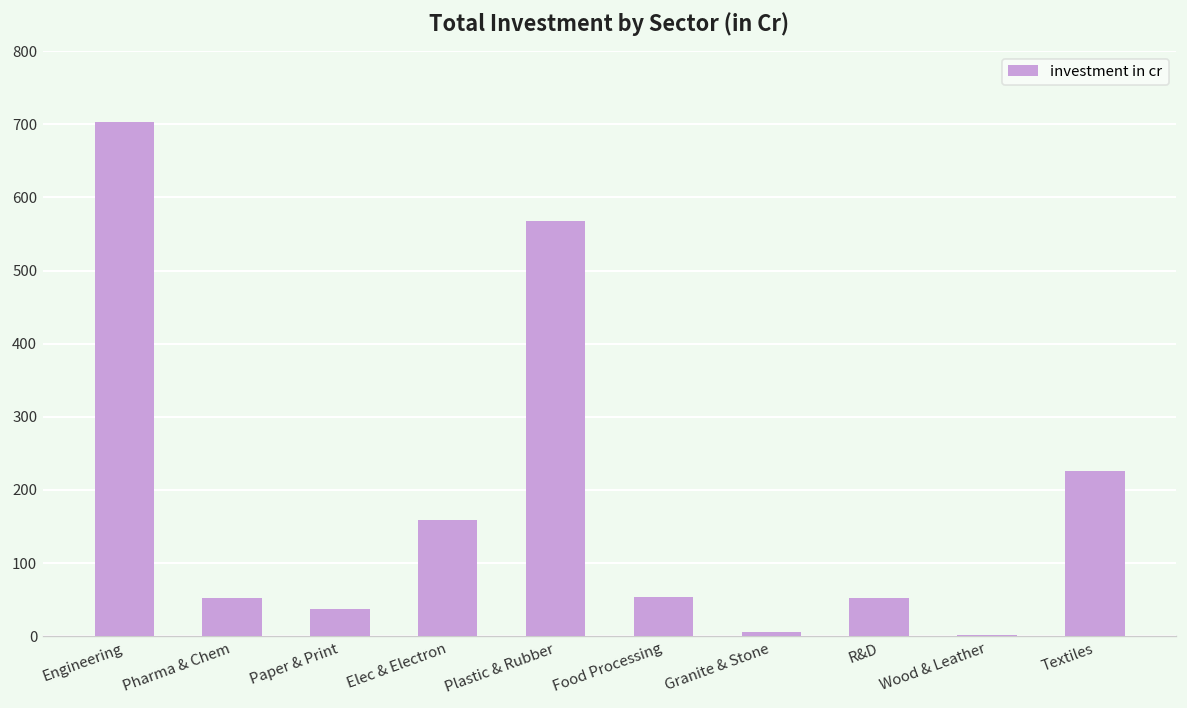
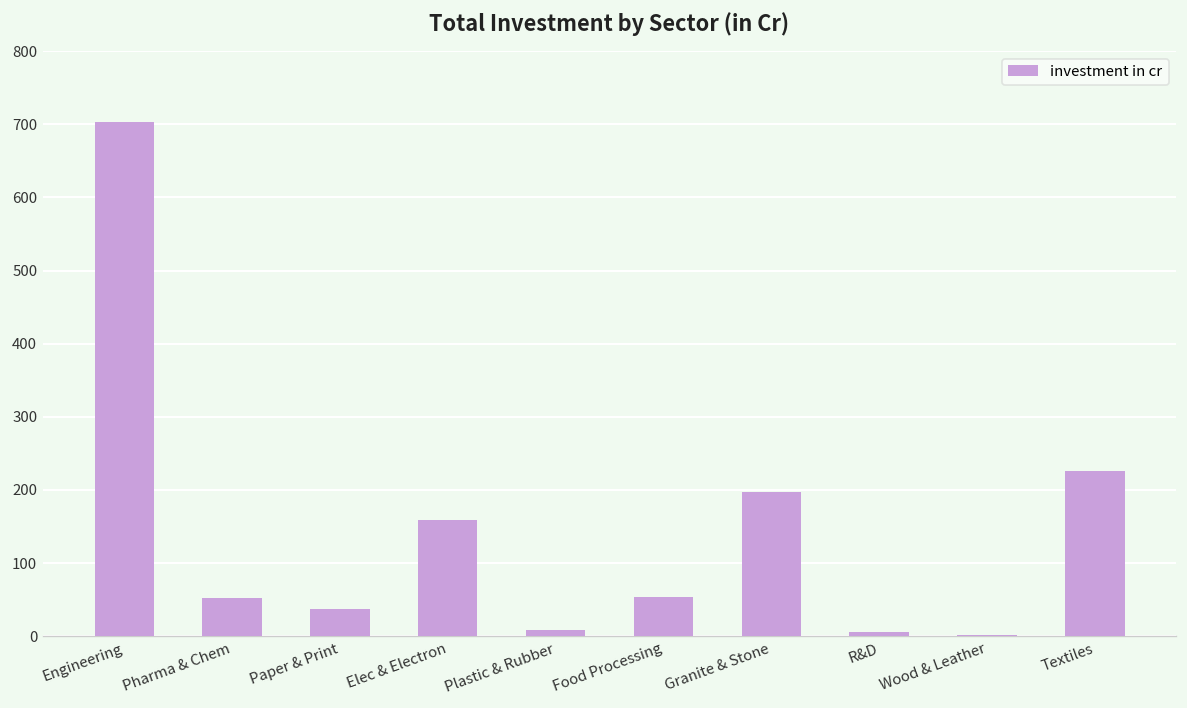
Plastic & Rubber: 570 -> 10
Granite & Stone: 10 -> 200
R&D: 50 -> 10
